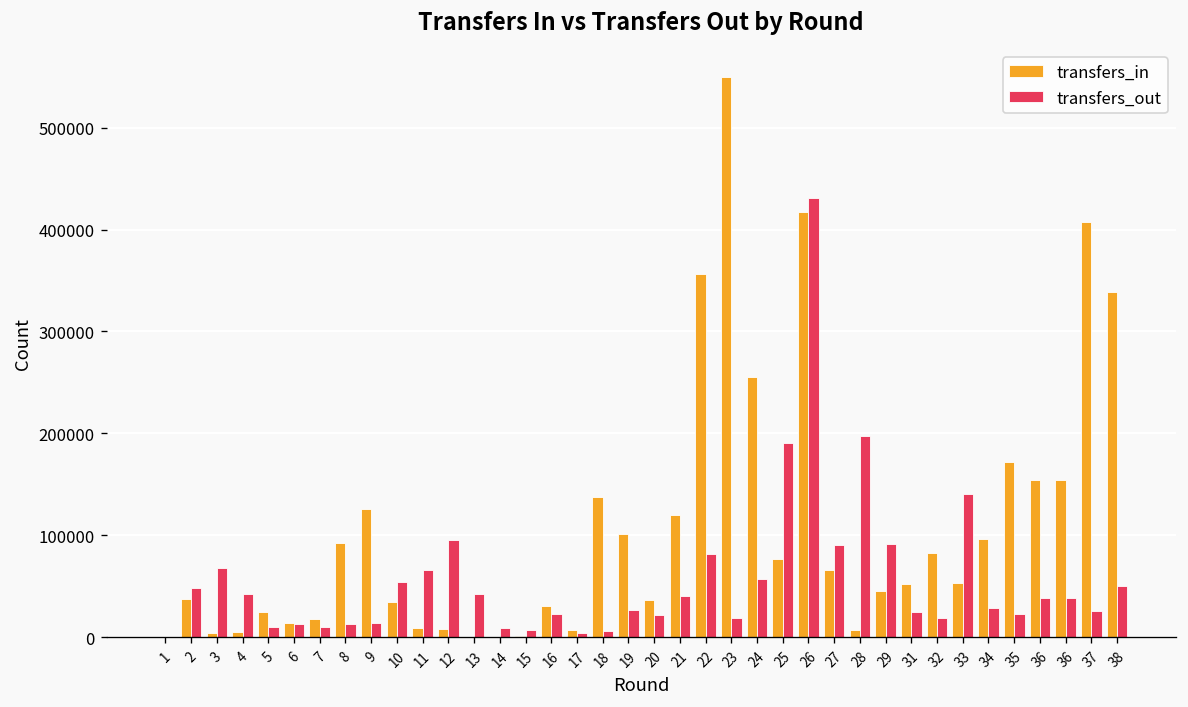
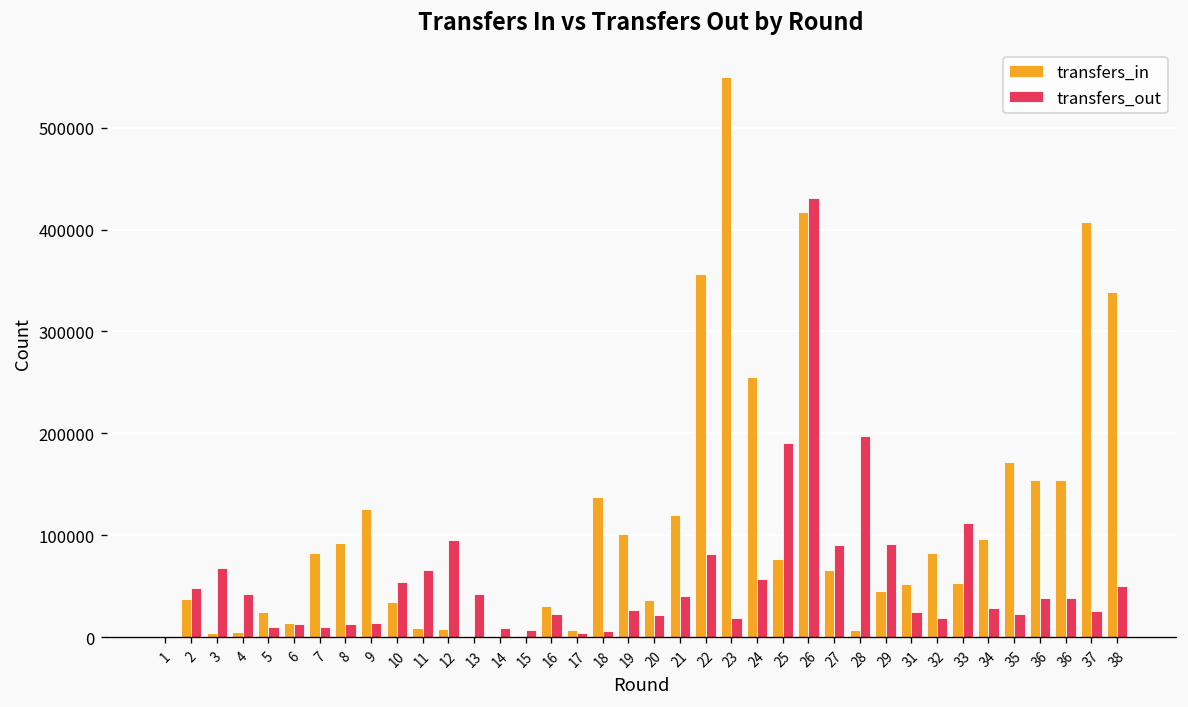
transfers_in, 7: 20000 -> 80000
transfers_out, 33: 140000 -> 110000
